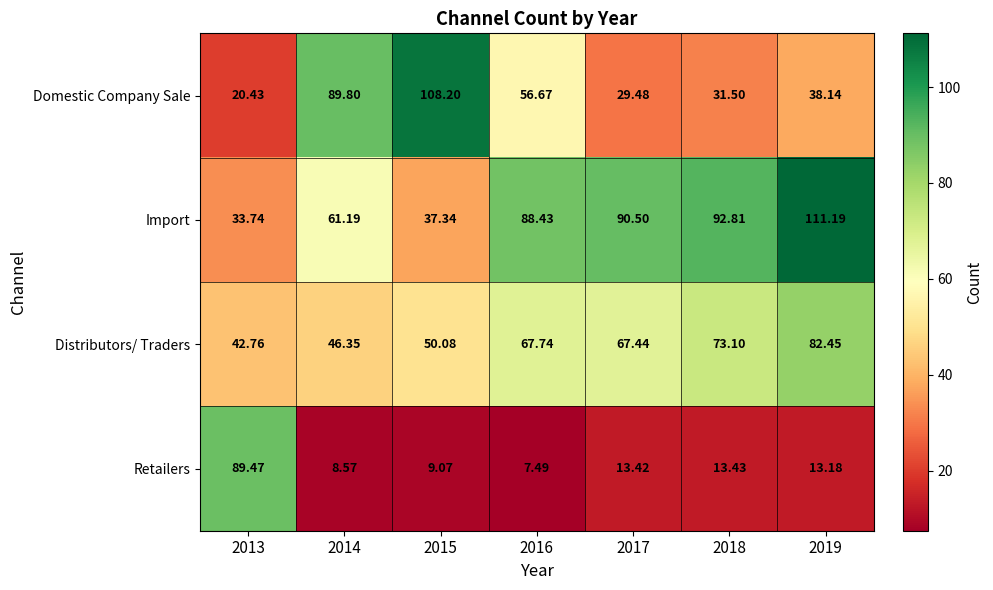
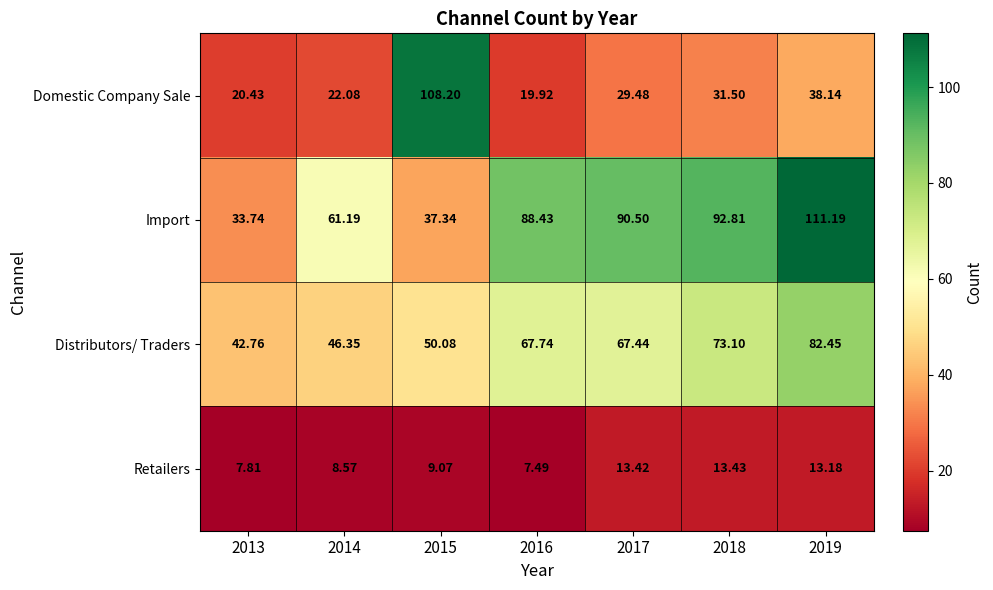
Domestic Company Sale, 2014: 89.80 -> 22.08
Domestic Company Sale, 2016: 56.67 -> 19.92
Retailers, 2013: 89.47 -> 7.81
